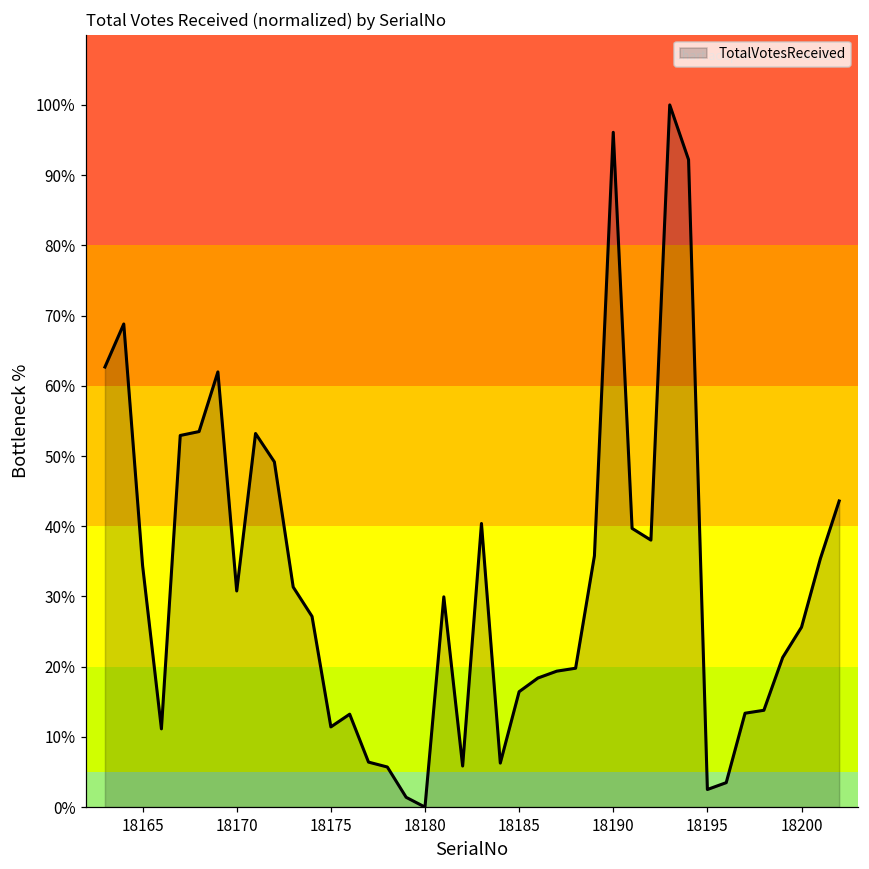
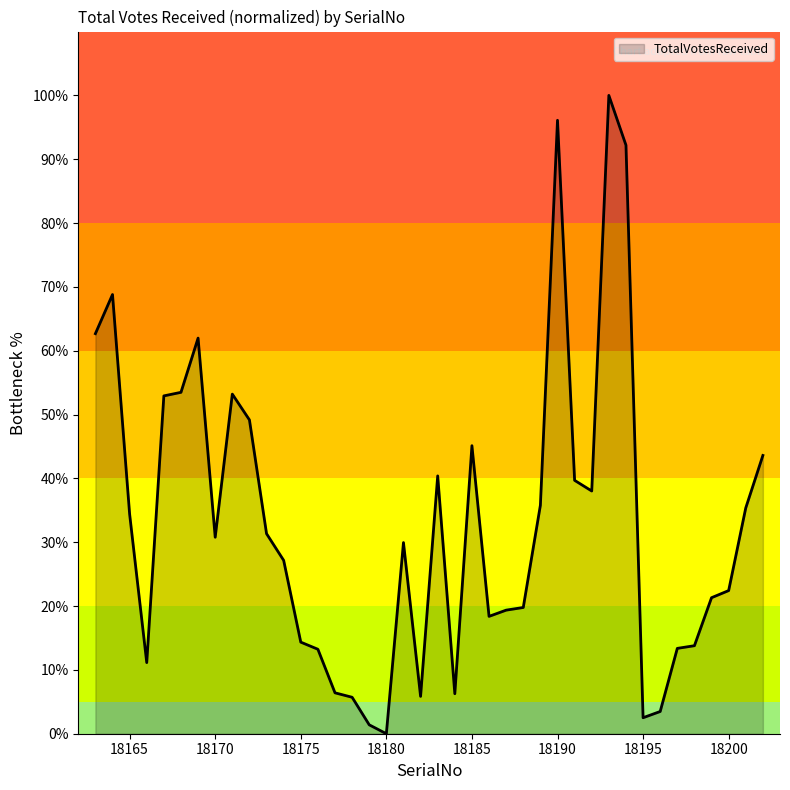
18175: 11% -> 14%
18185: 16% -> 45%
18200: 26% -> 22%
